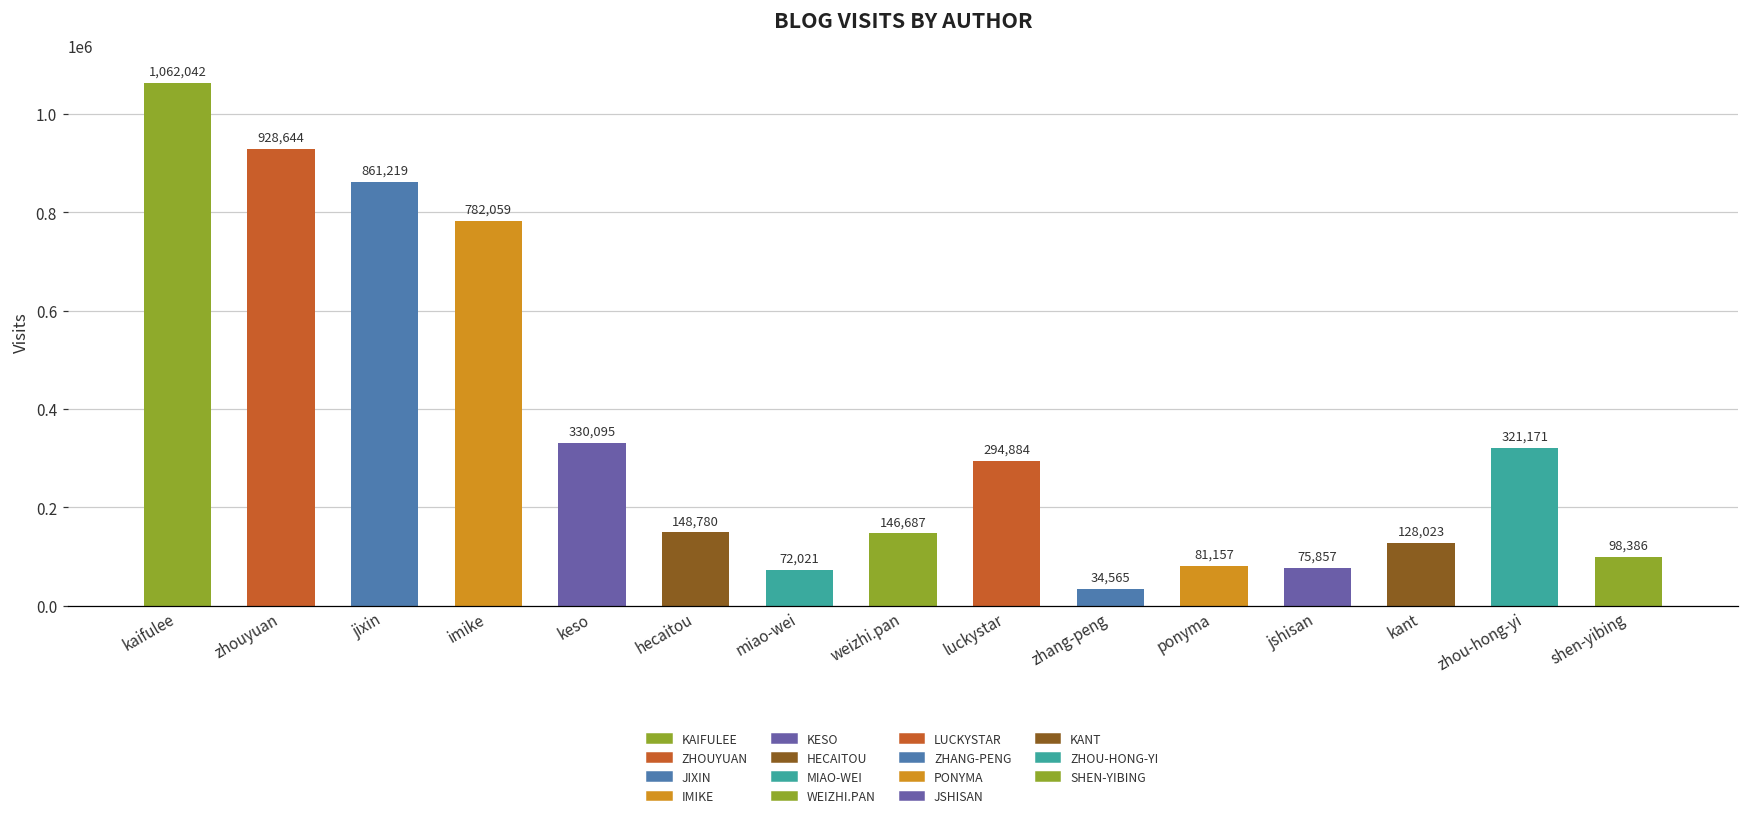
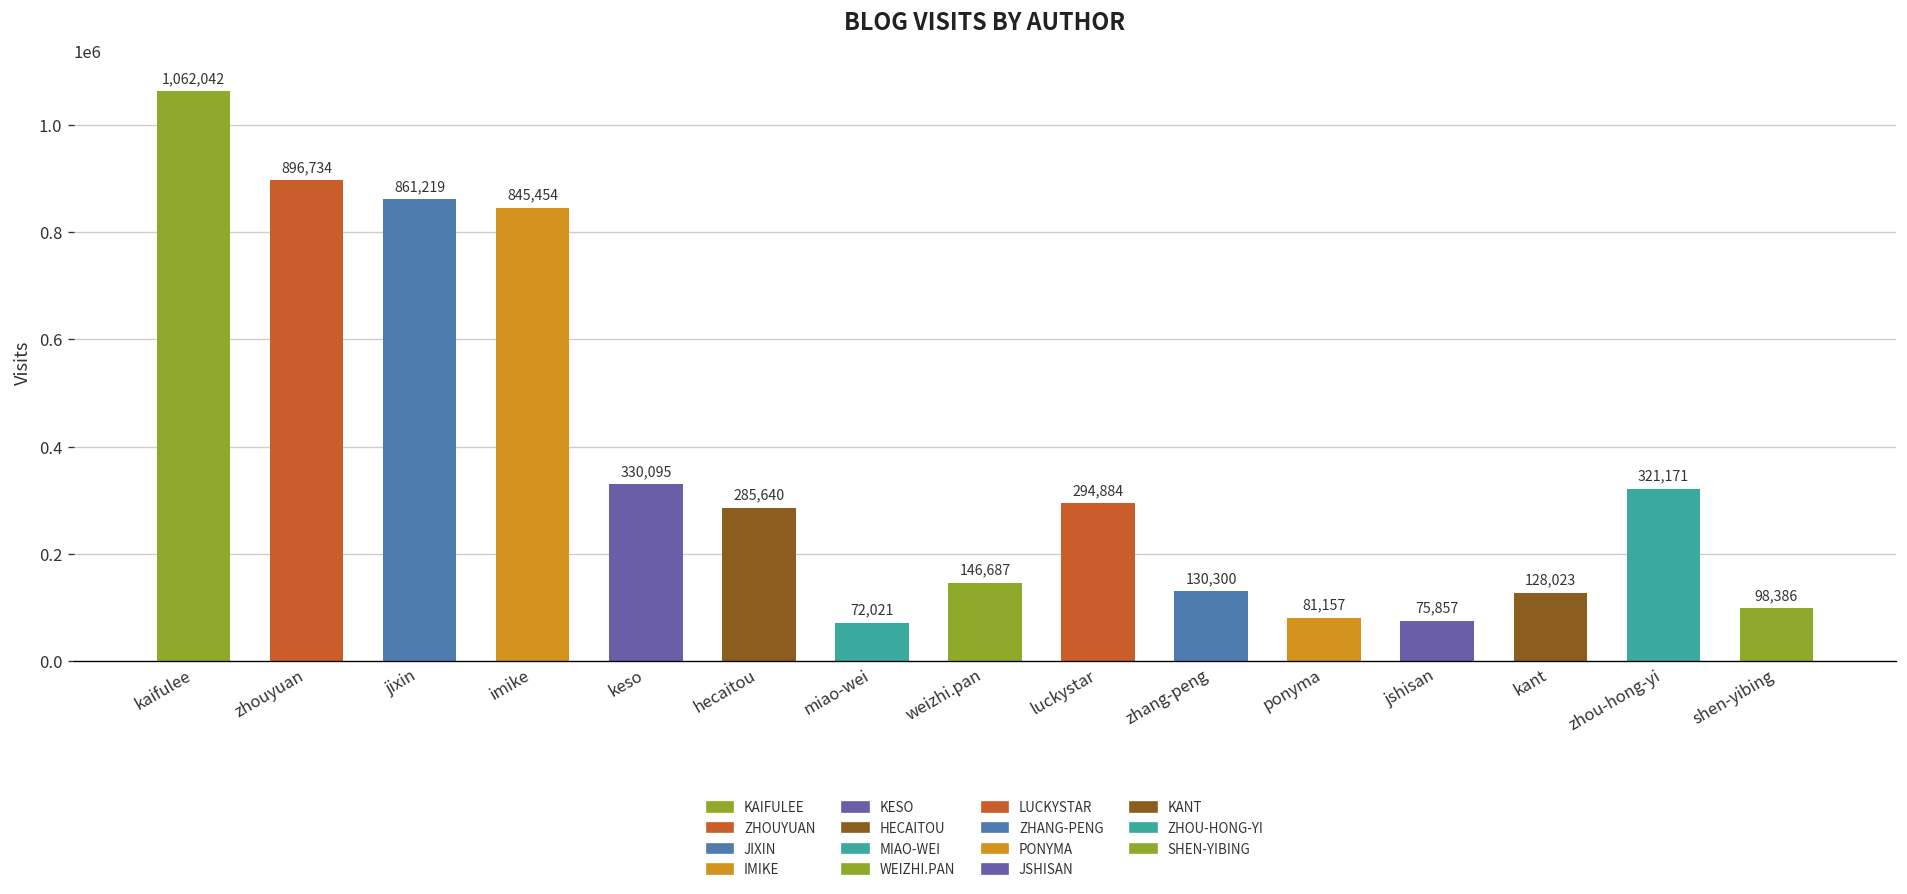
zhouyuan: 928,644 -> 896,734
imike: 782,059 -> 845,454
hecaitou: 148,780 -> 285,640
zhang-peng: 34,565 -> 130,300
